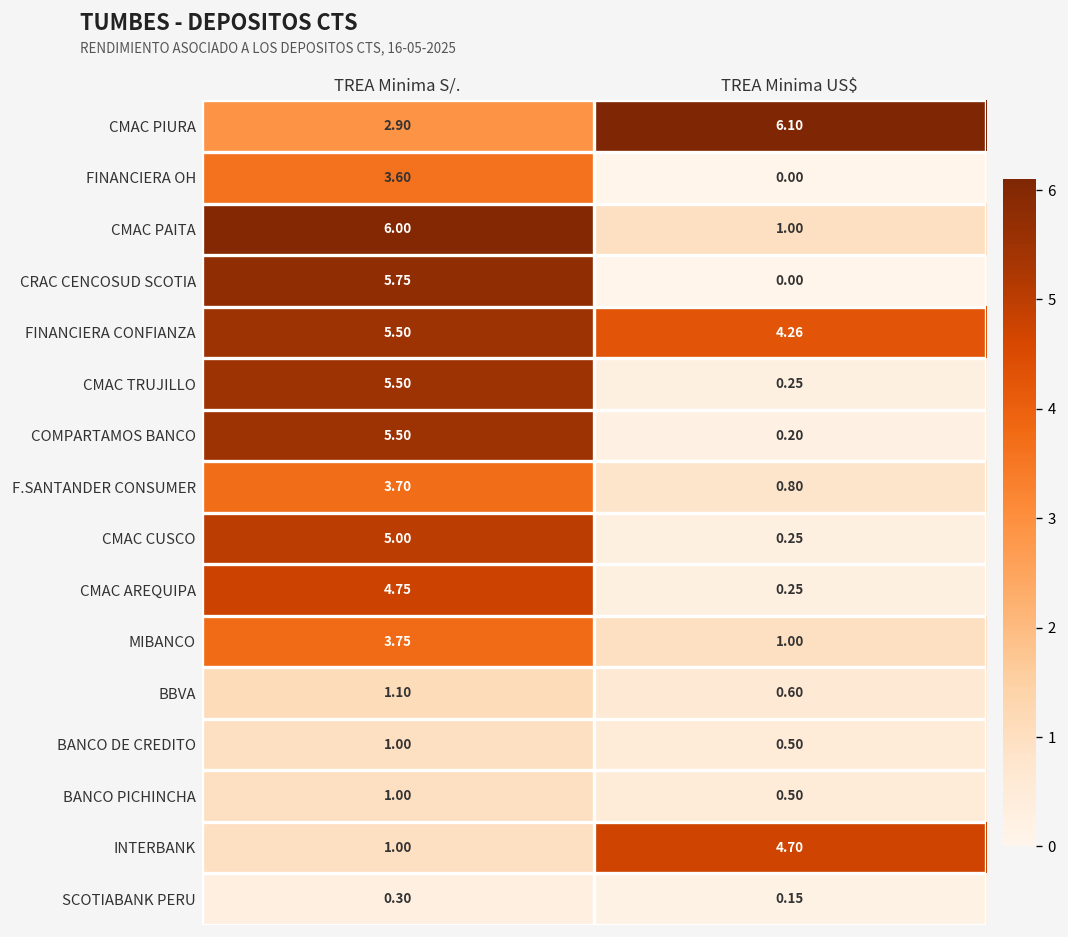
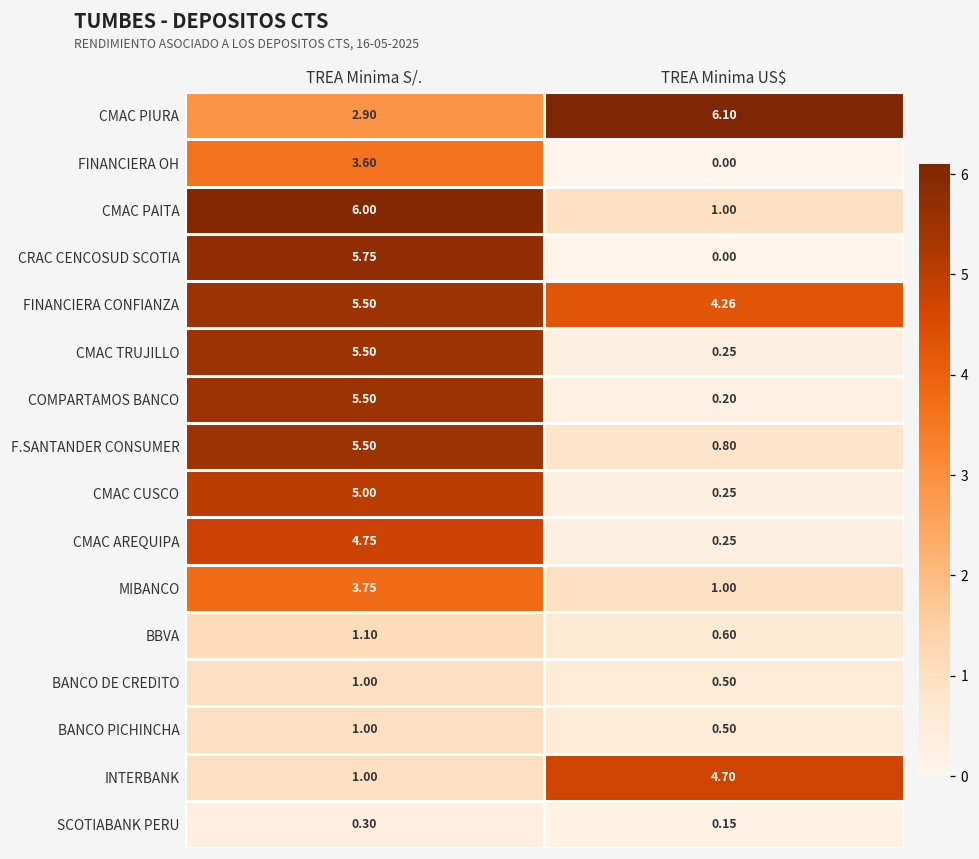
F.SANTANDER CONSUMER, TREA Minima S/.: 3.70 -> 5.50
